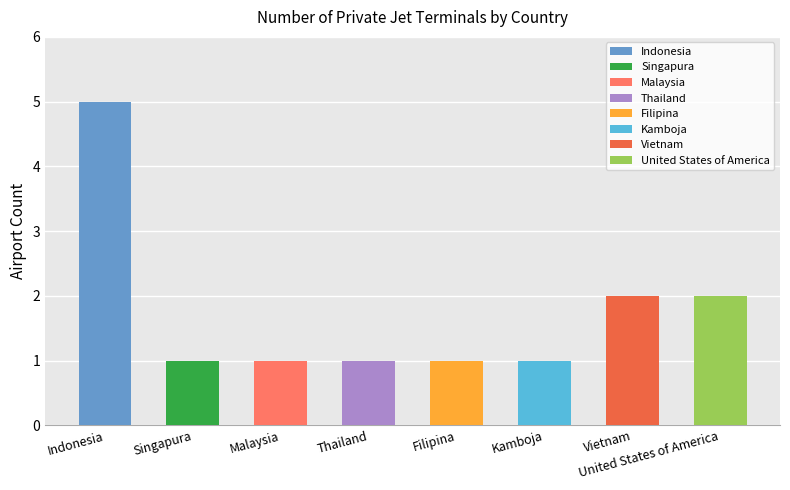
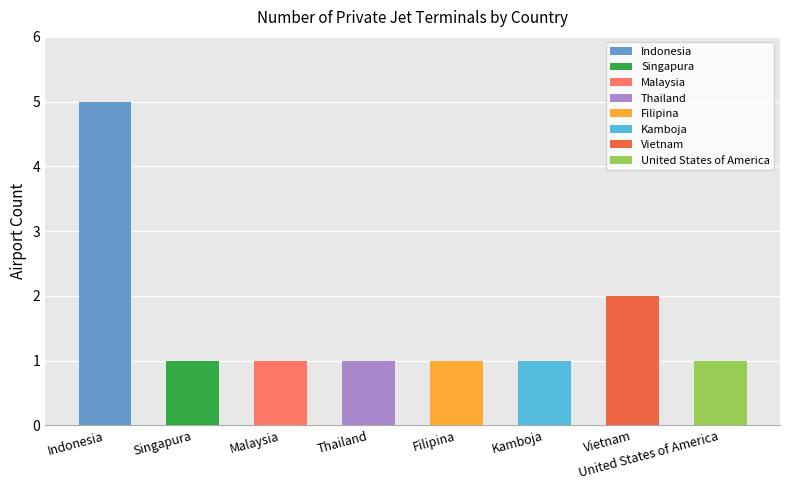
United States of America: 2 -> 1
